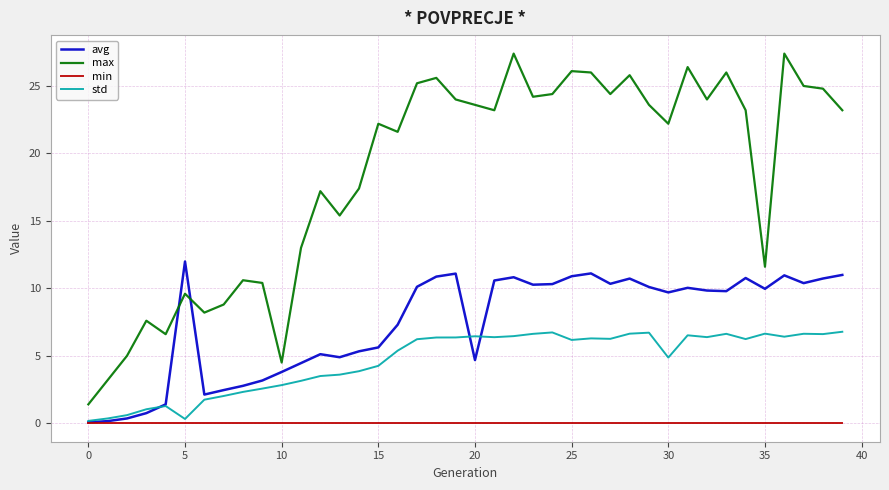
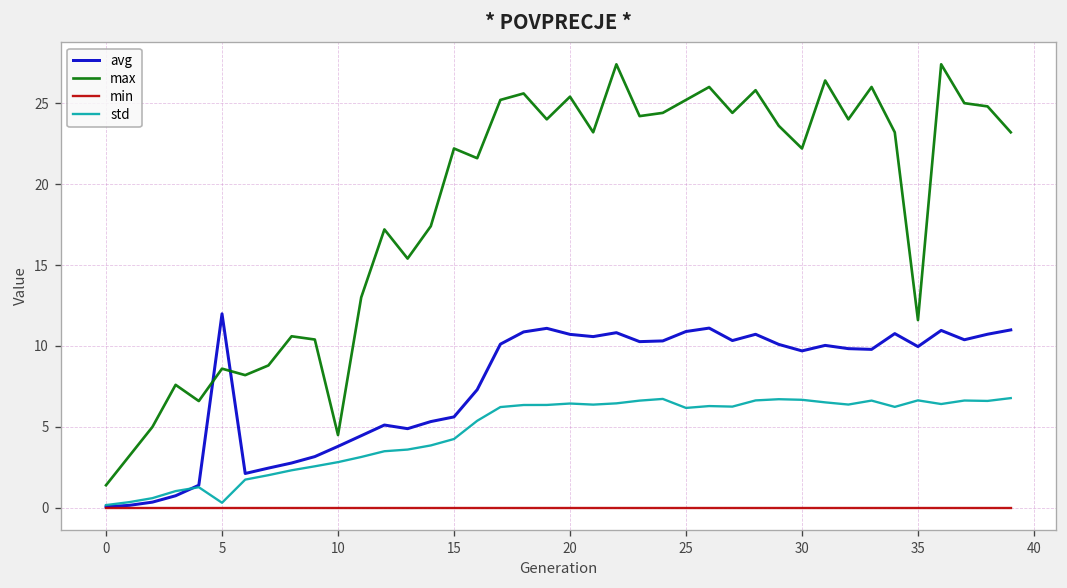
max, 5: 9.6 -> 8.6
avg, 20: 4.7 -> 10.7
max, 20: 23.6 -> 25.4
max, 25: 26.1 -> 25.2
std, 30: 4.9 -> 6.7
